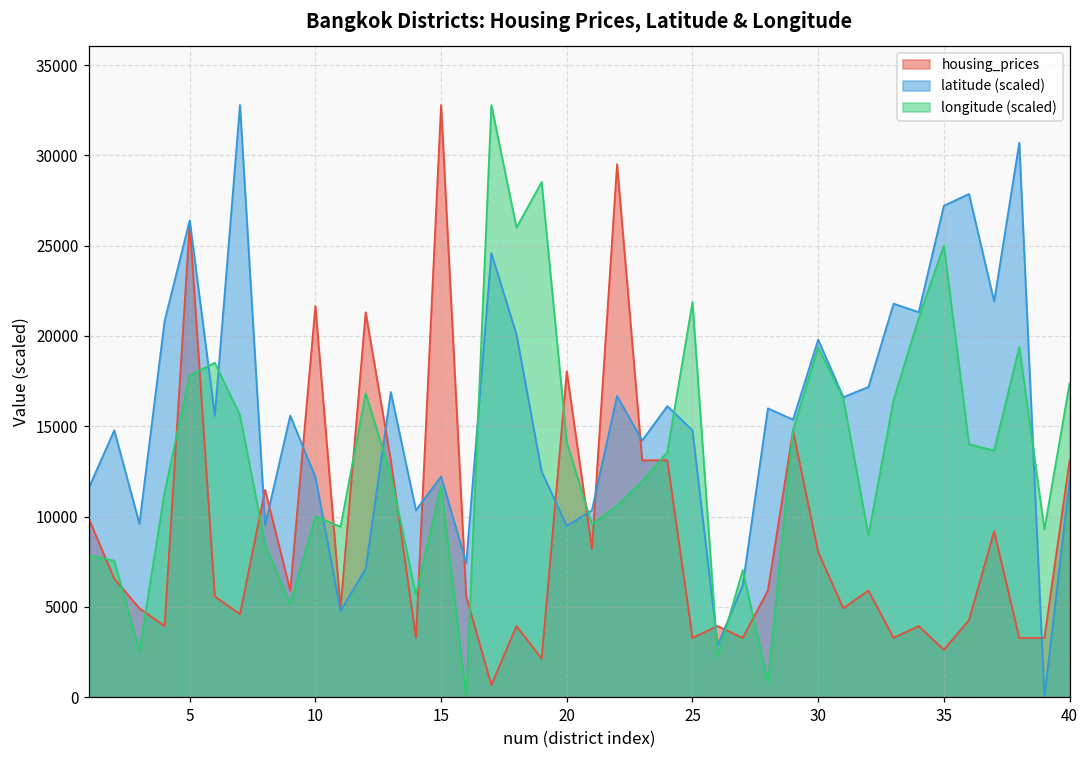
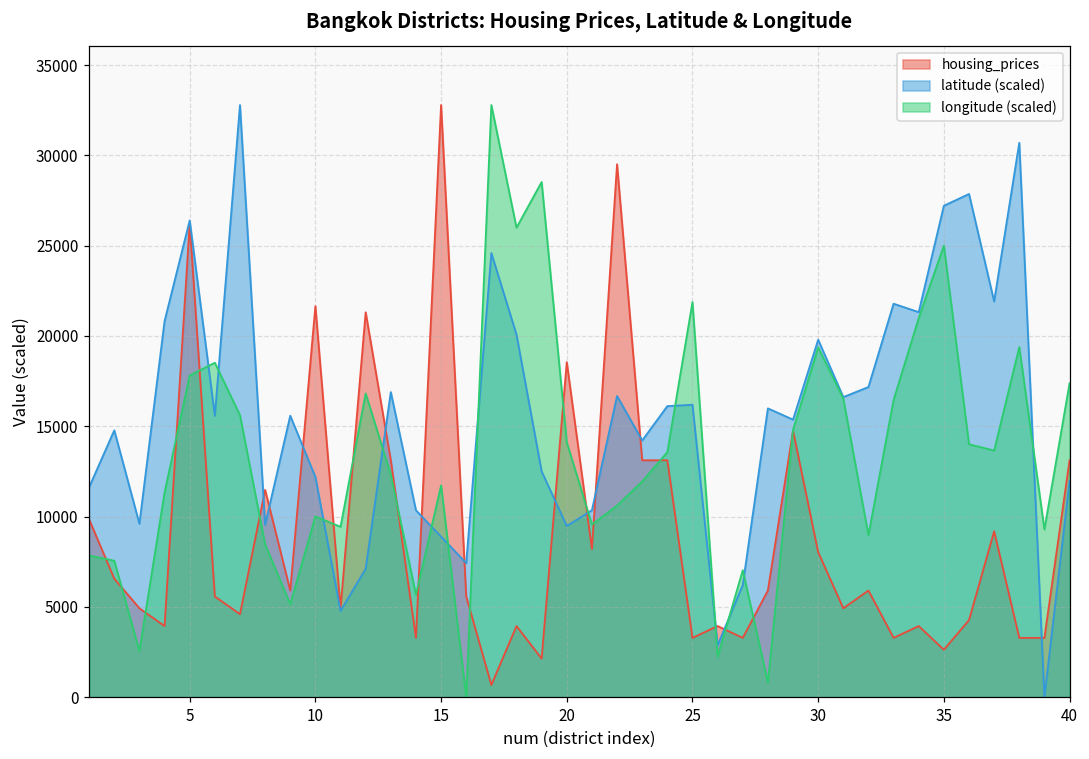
latitude (scaled), 15: 12200 -> 8900
housing_prices, 20: 18000 -> 18600
latitude (scaled), 25: 14800 -> 16200
